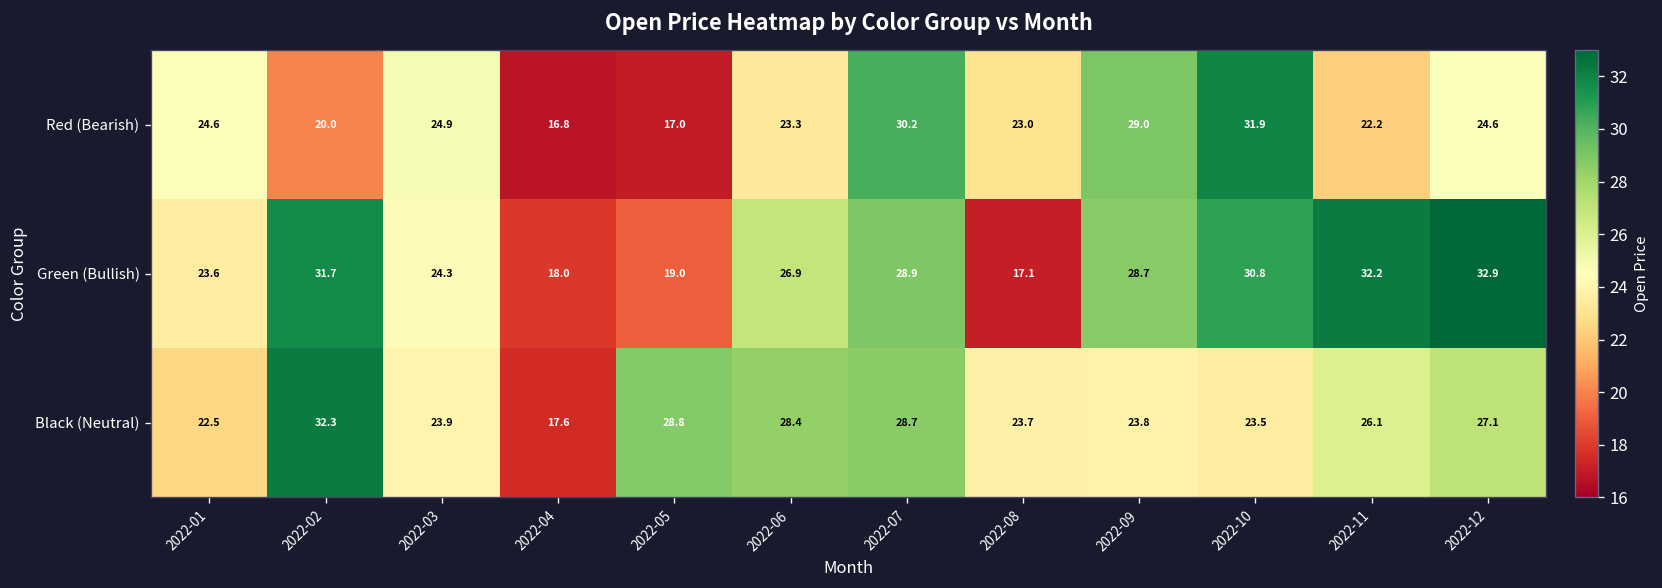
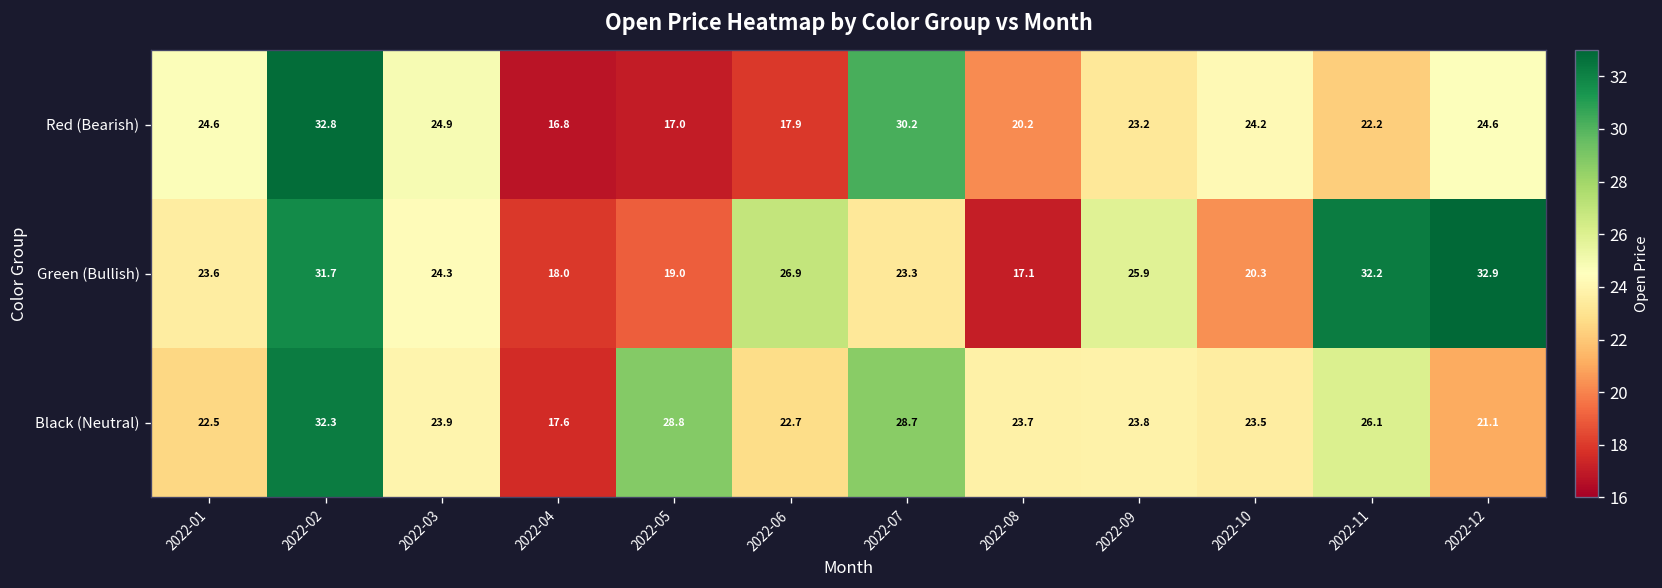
Red (Bearish), 2022-02: 20.0 -> 32.8
Red (Bearish), 2022-06: 23.3 -> 17.9
Red (Bearish), 2022-08: 23.0 -> 20.2
Red (Bearish), 2022-09: 29.0 -> 23.2
Red (Bearish), 2022-10: 31.9 -> 24.2
Green (Bullish), 2022-07: 28.9 -> 23.3
Green (Bullish), 2022-09: 28.7 -> 25.9
Green (Bullish), 2022-10: 30.8 -> 20.3
Black (Neutral), 2022-06: 28.4 -> 22.7
Black (Neutral), 2022-12: 27.1 -> 21.1
